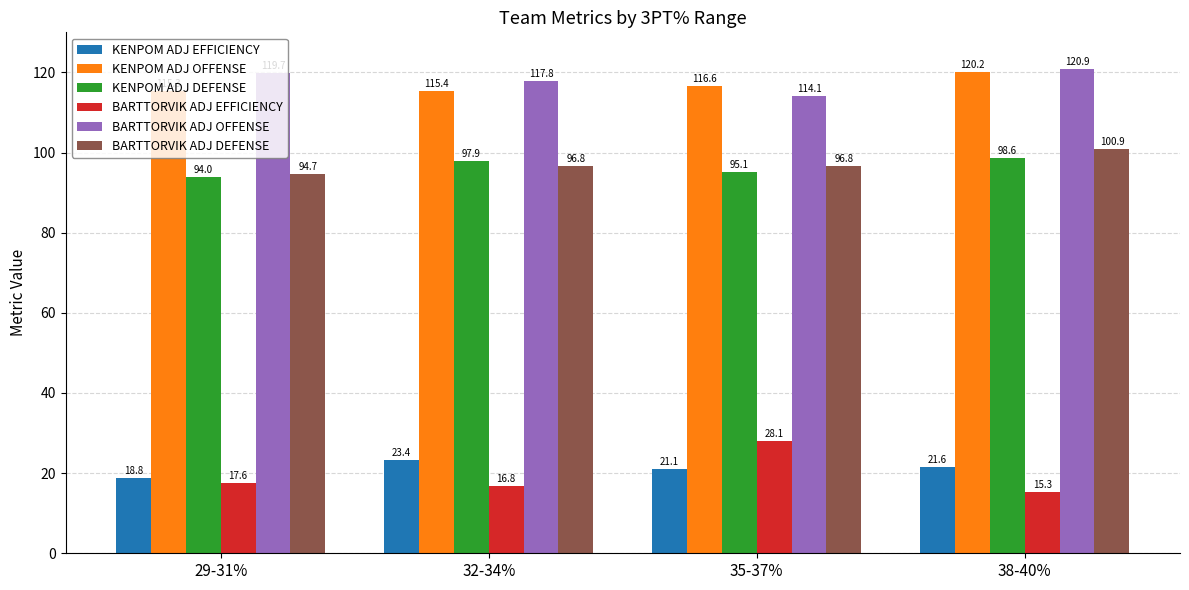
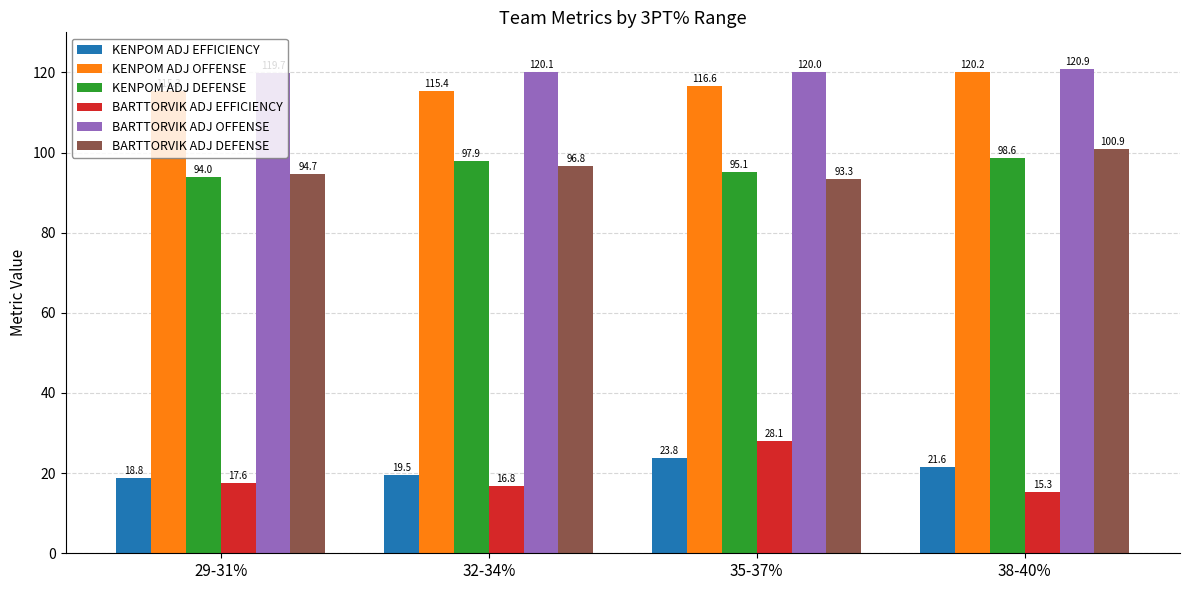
KENPOM ADJ EFFICIENCY, 32-34%: 23.4 -> 19.5
BARTTORVIK ADJ OFFENSE, 32-34%: 117.8 -> 120.1
KENPOM ADJ EFFICIENCY, 35-37%: 21.1 -> 23.8
BARTTORVIK ADJ OFFENSE, 35-37%: 114.1 -> 120.0
BARTTORVIK ADJ DEFENSE, 35-37%: 96.8 -> 93.3
